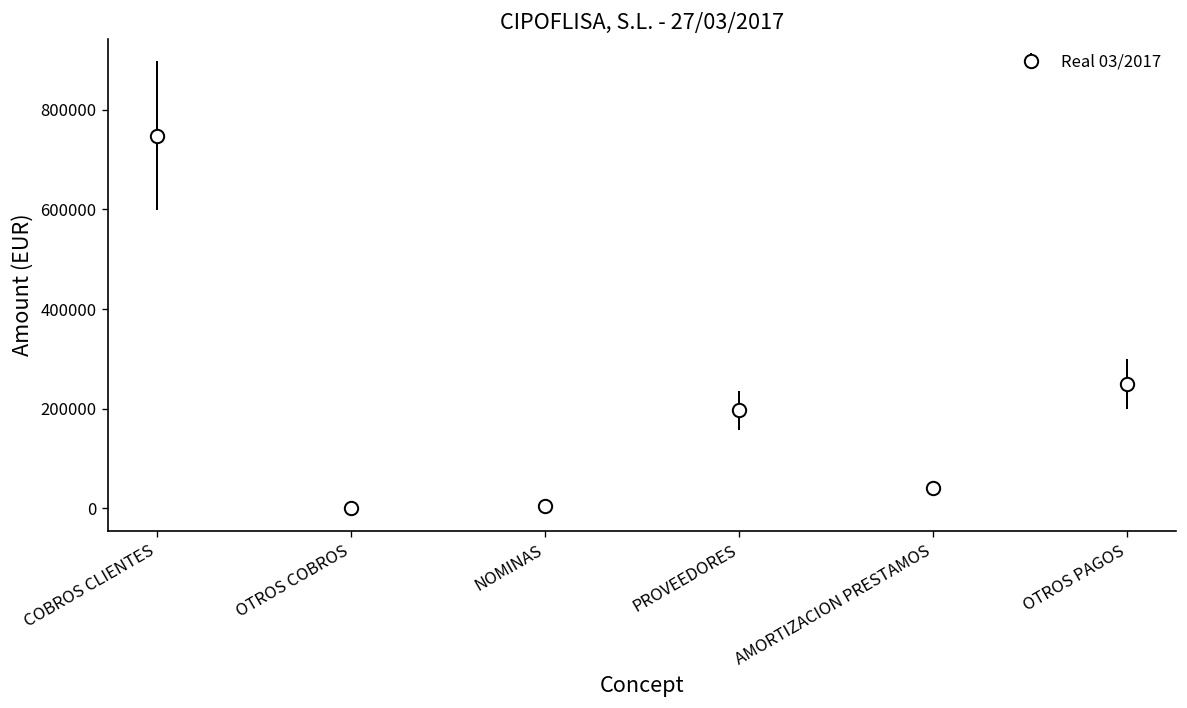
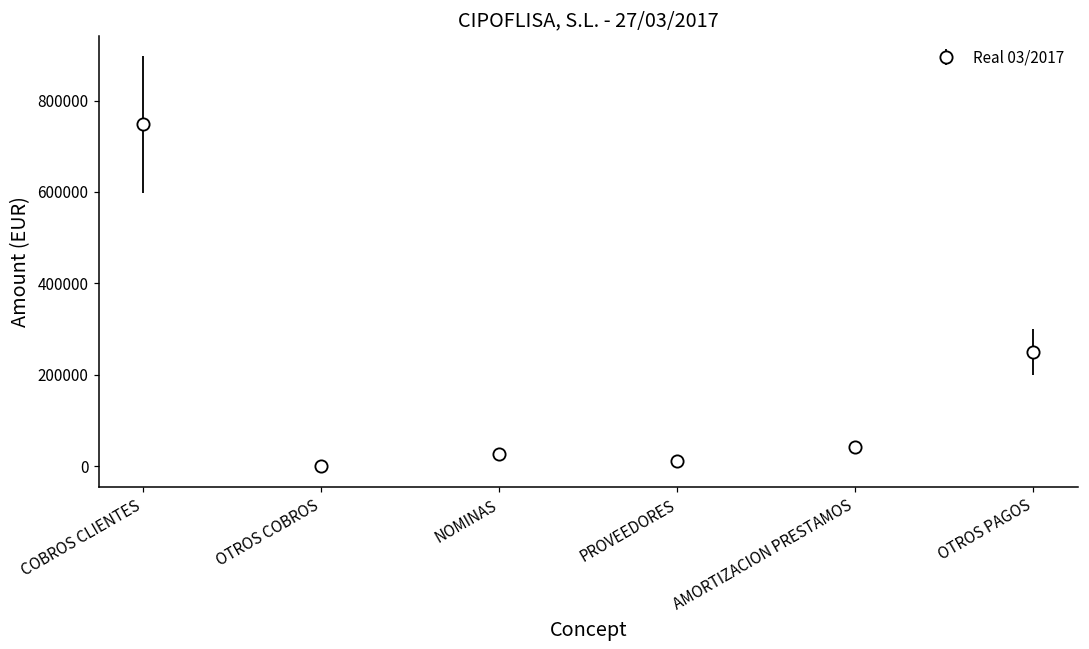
NOMINAS: 0 -> 30000
PROVEEDORES: 200000 -> 10000
